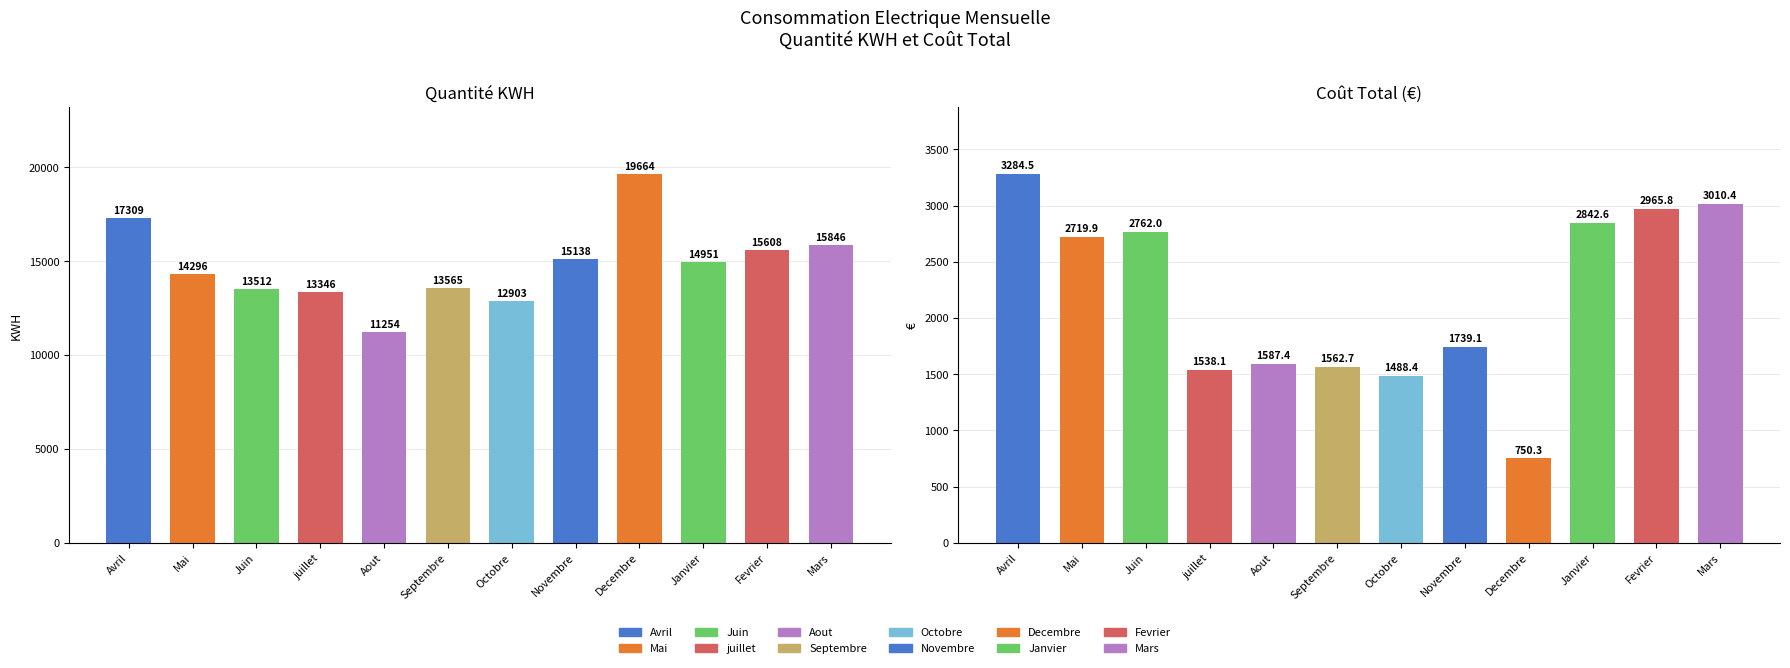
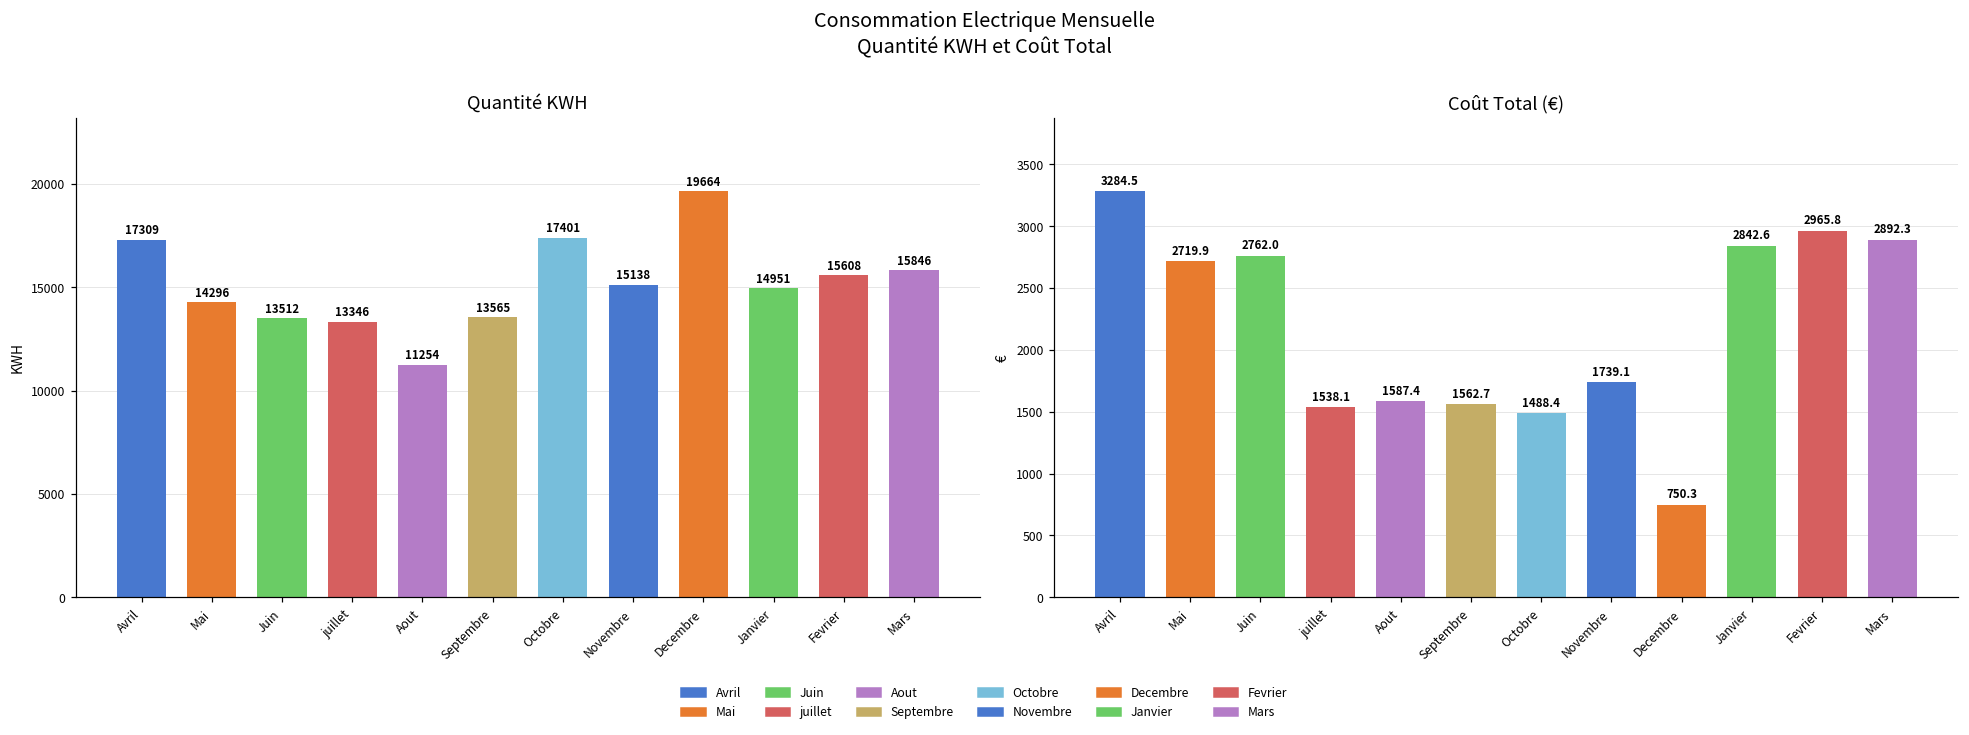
Quantité KWH, Octobre: 12903 -> 17401
Coût Total (€), Mars: 3010.4 -> 2892.3
